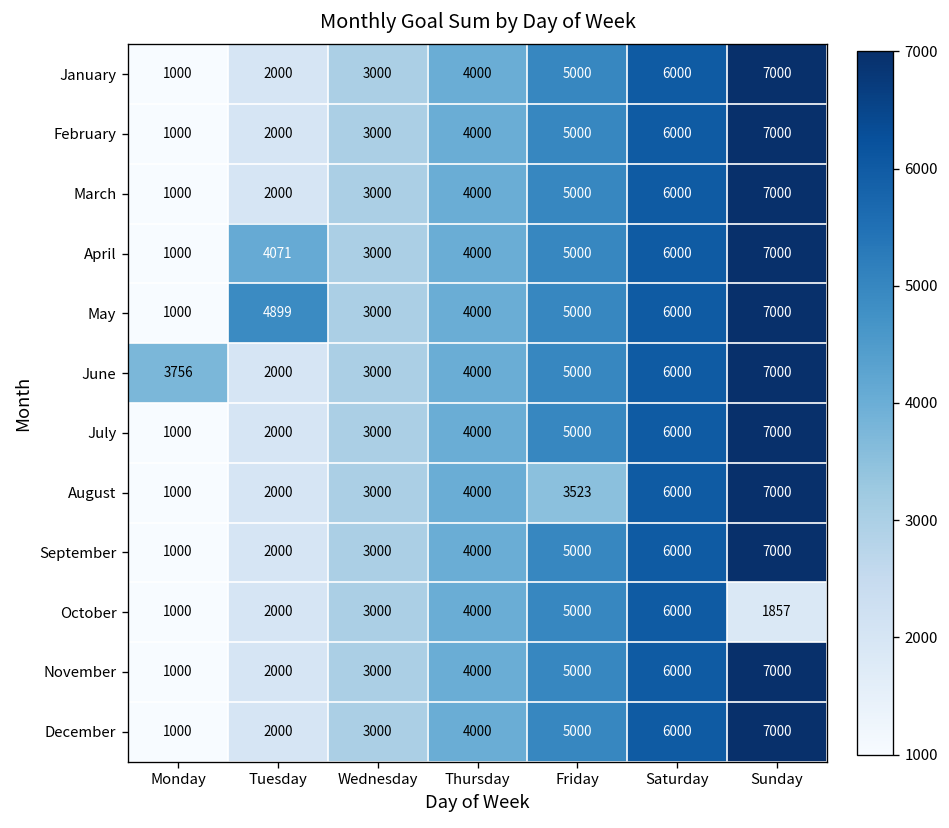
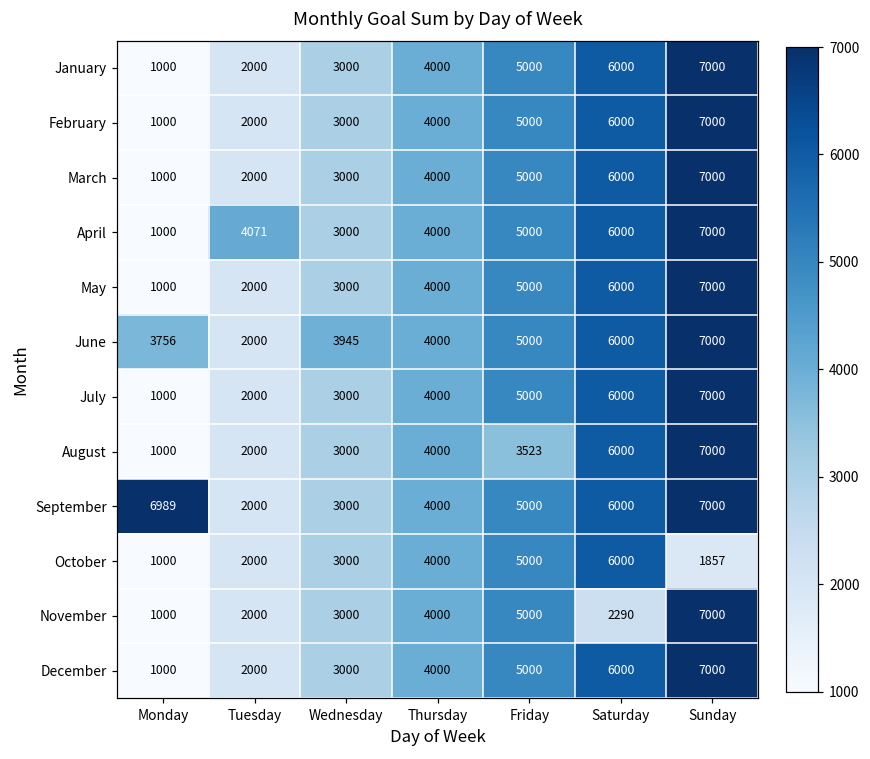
May, Tuesday: 4899 -> 2000
June, Wednesday: 3000 -> 3945
September, Monday: 1000 -> 6989
November, Saturday: 6000 -> 2290
